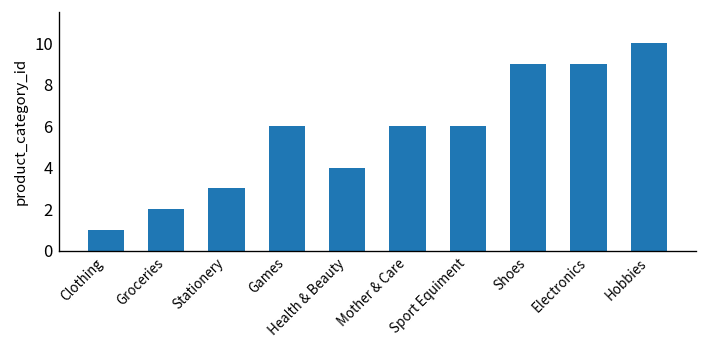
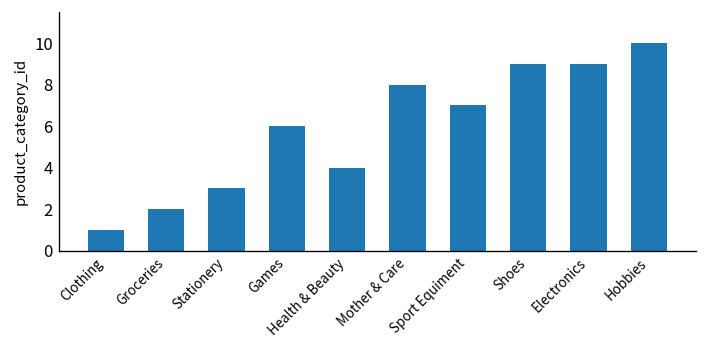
Mother & Care: 6 -> 8
Sport Equiment: 6 -> 7
